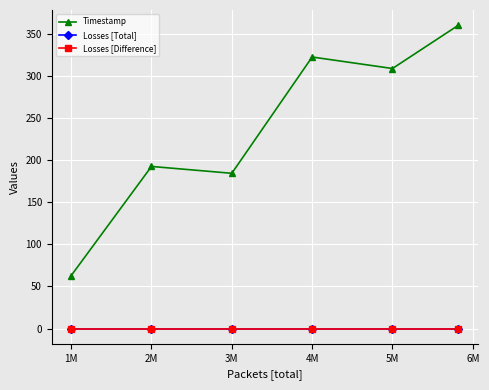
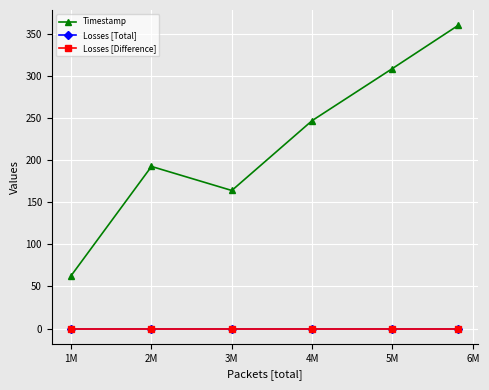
Timestamp, 3M: 180 -> 160
Timestamp, 4M: 320 -> 250
